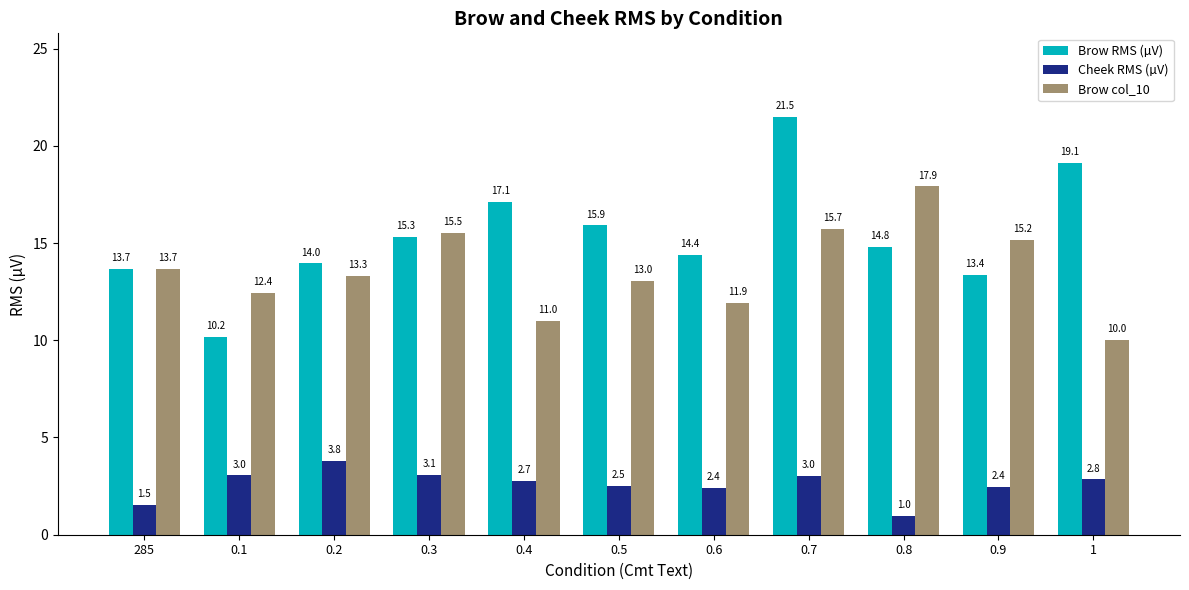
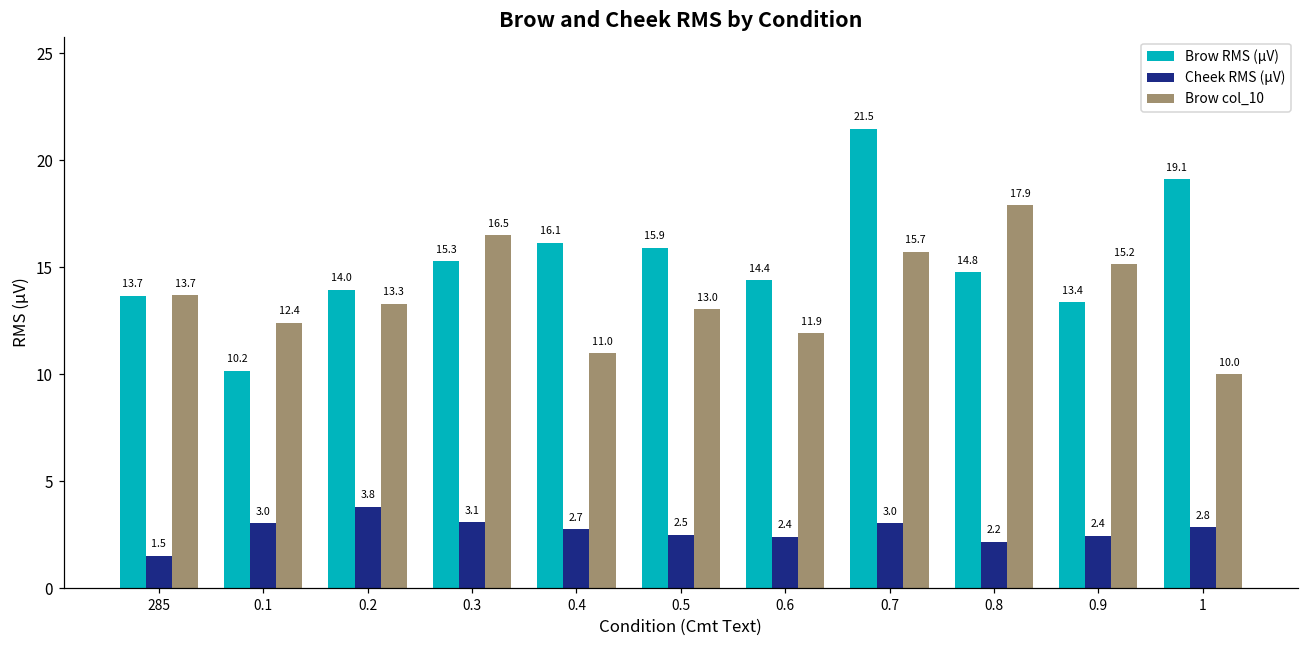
Brow col_10, 0.3: 15.5 -> 16.5
Brow RMS (µV), 0.4: 17.1 -> 16.1
Cheek RMS (µV), 0.8: 1.0 -> 2.2
